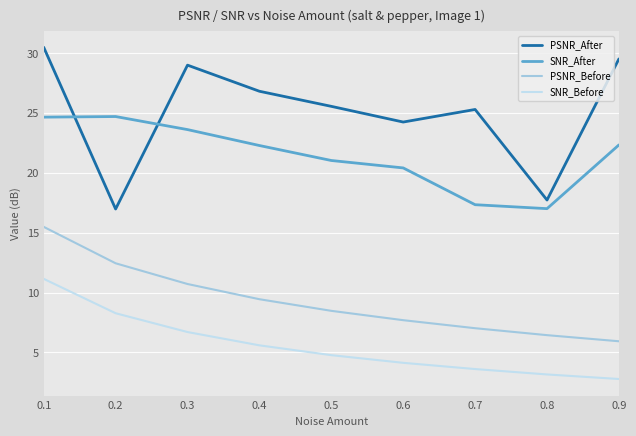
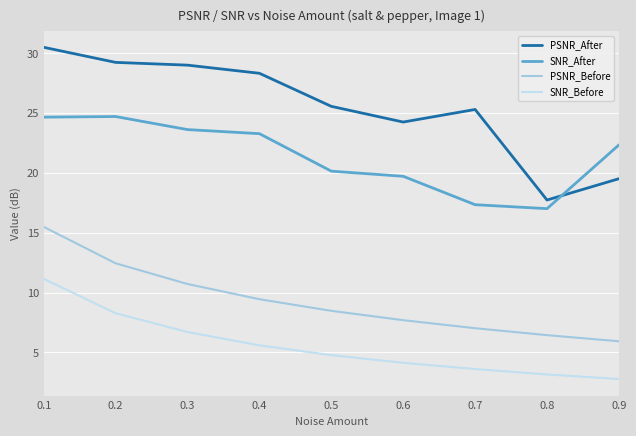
PSNR_After, 0.2: 17.0 -> 29.2
PSNR_After, 0.4: 26.8 -> 28.3
SNR_After, 0.4: 22.3 -> 23.3
SNR_After, 0.5: 21.0 -> 20.1
SNR_After, 0.6: 20.4 -> 19.7
PSNR_After, 0.9: 29.5 -> 19.5
